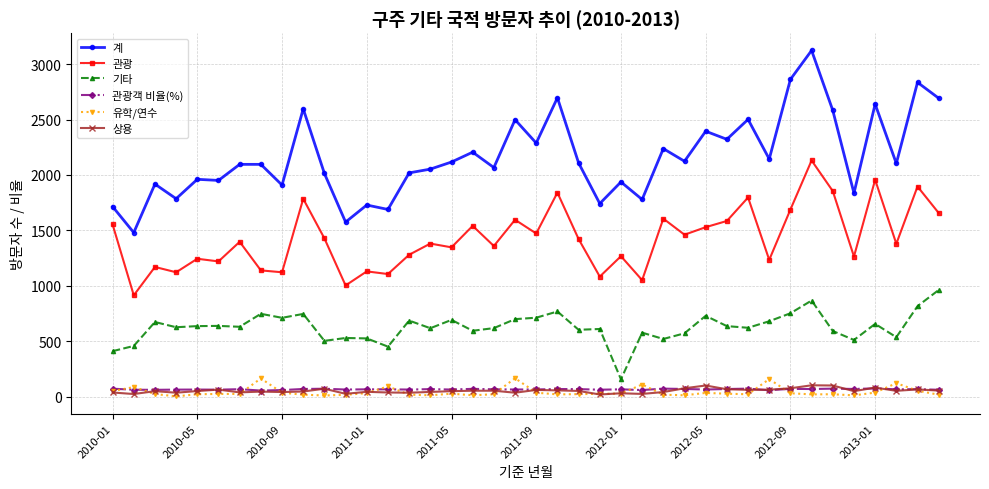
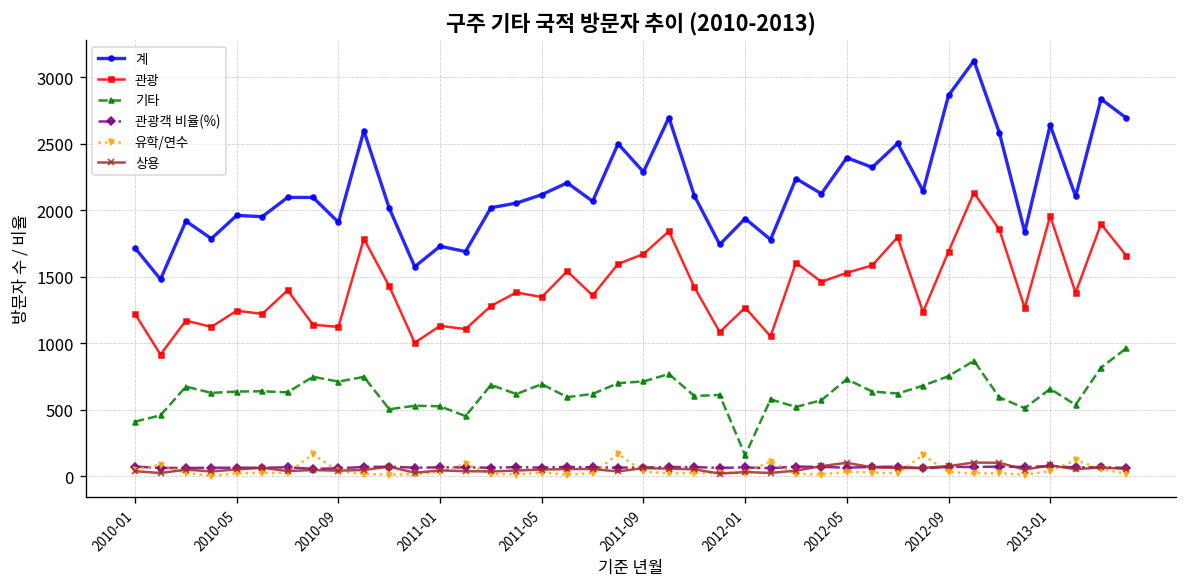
관광, 2010-01: 1550 -> 1220
관광, 2011-09: 1470 -> 1670
